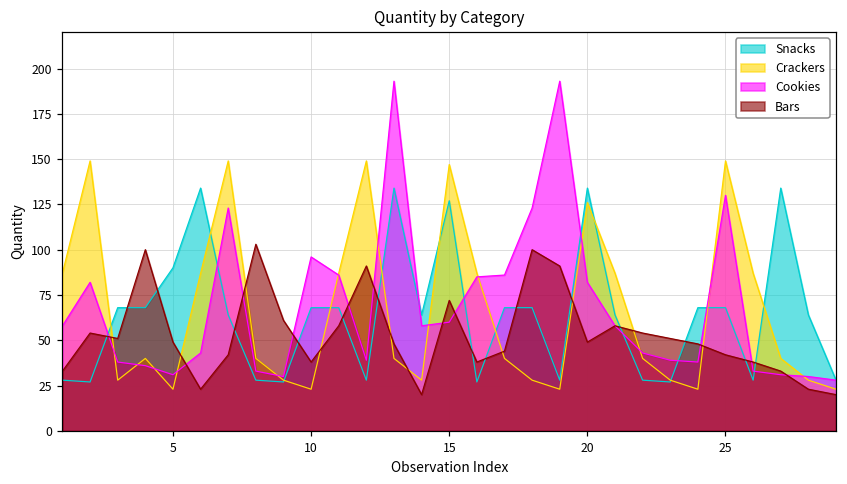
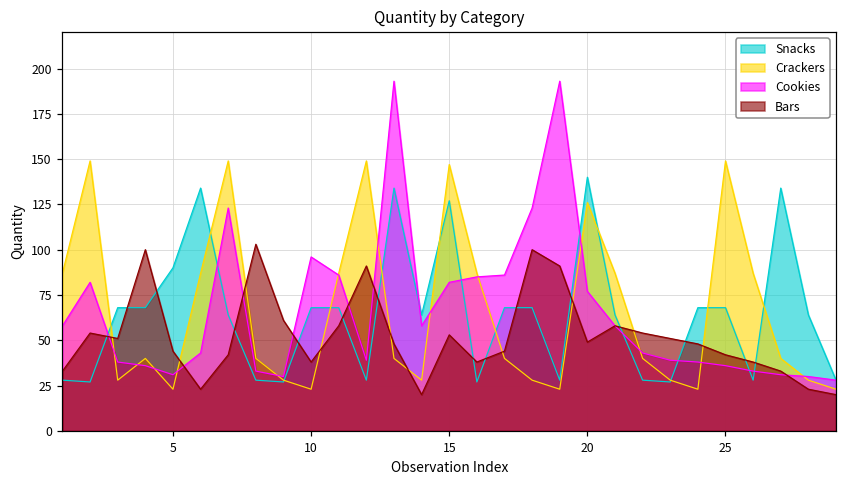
Bars, 5: 49 -> 44
Cookies, 15: 60 -> 82
Bars, 15: 72 -> 53
Snacks, 20: 134 -> 140
Cookies, 20: 82 -> 77
Cookies, 25: 130 -> 36
